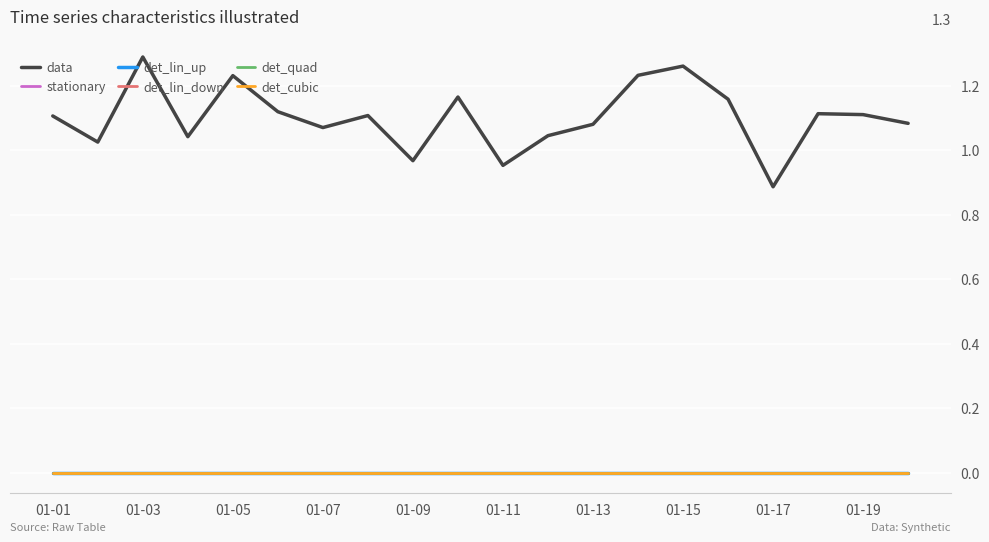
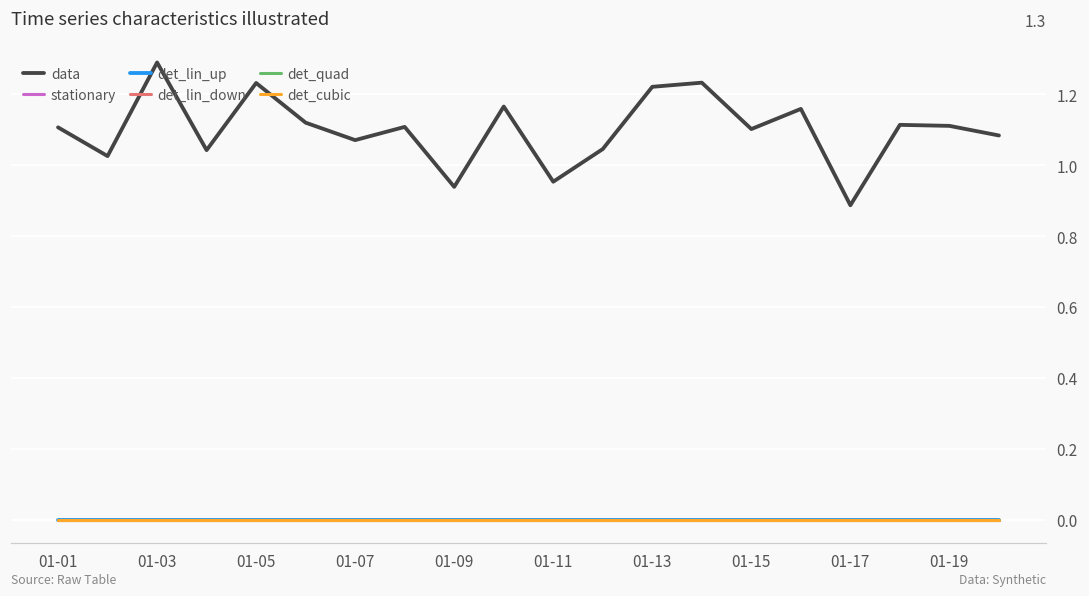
data, 01-09: 0.97 -> 0.94
data, 01-13: 1.08 -> 1.22
data, 01-15: 1.26 -> 1.10
